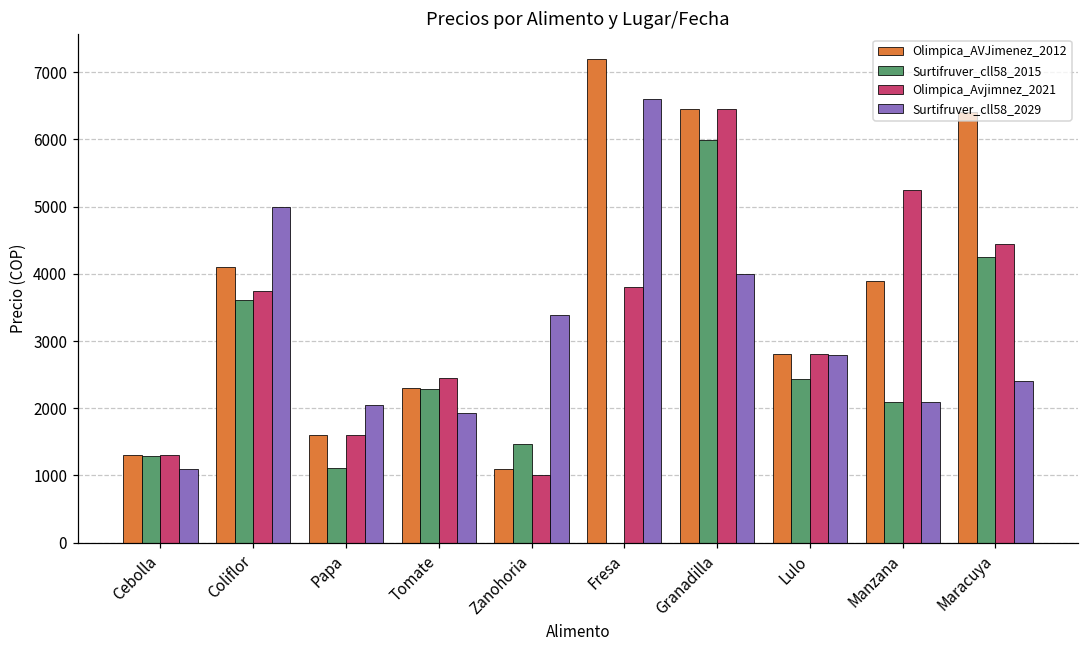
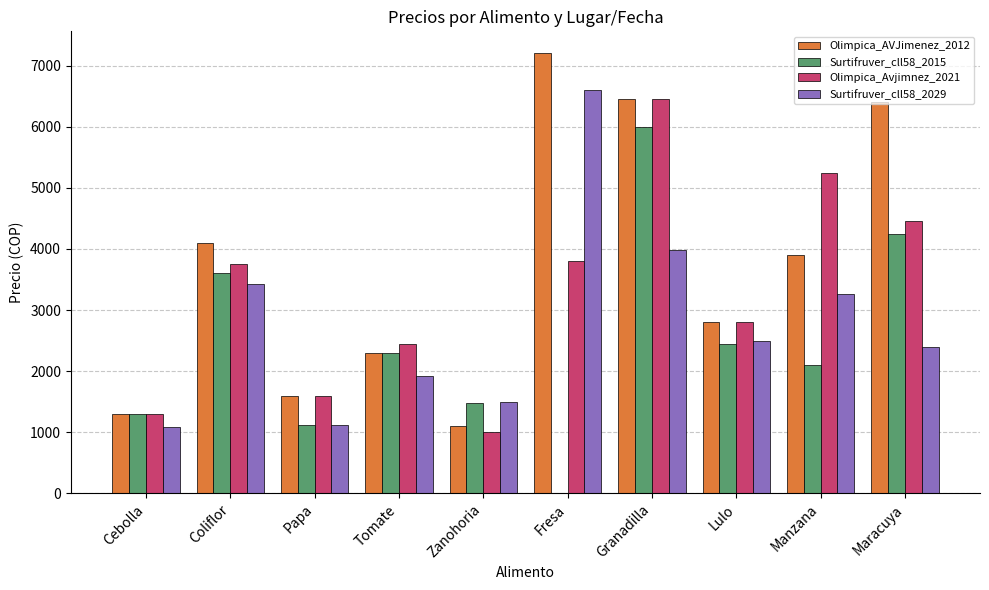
Surtifruver_cll58_2029, Coliflor: 5000 -> 3400
Surtifruver_cll58_2029, Papa: 2100 -> 1100
Surtifruver_cll58_2029, Zanohoria: 3400 -> 1500
Surtifruver_cll58_2029, Lulo: 2800 -> 2500
Surtifruver_cll58_2029, Manzana: 2100 -> 3300
